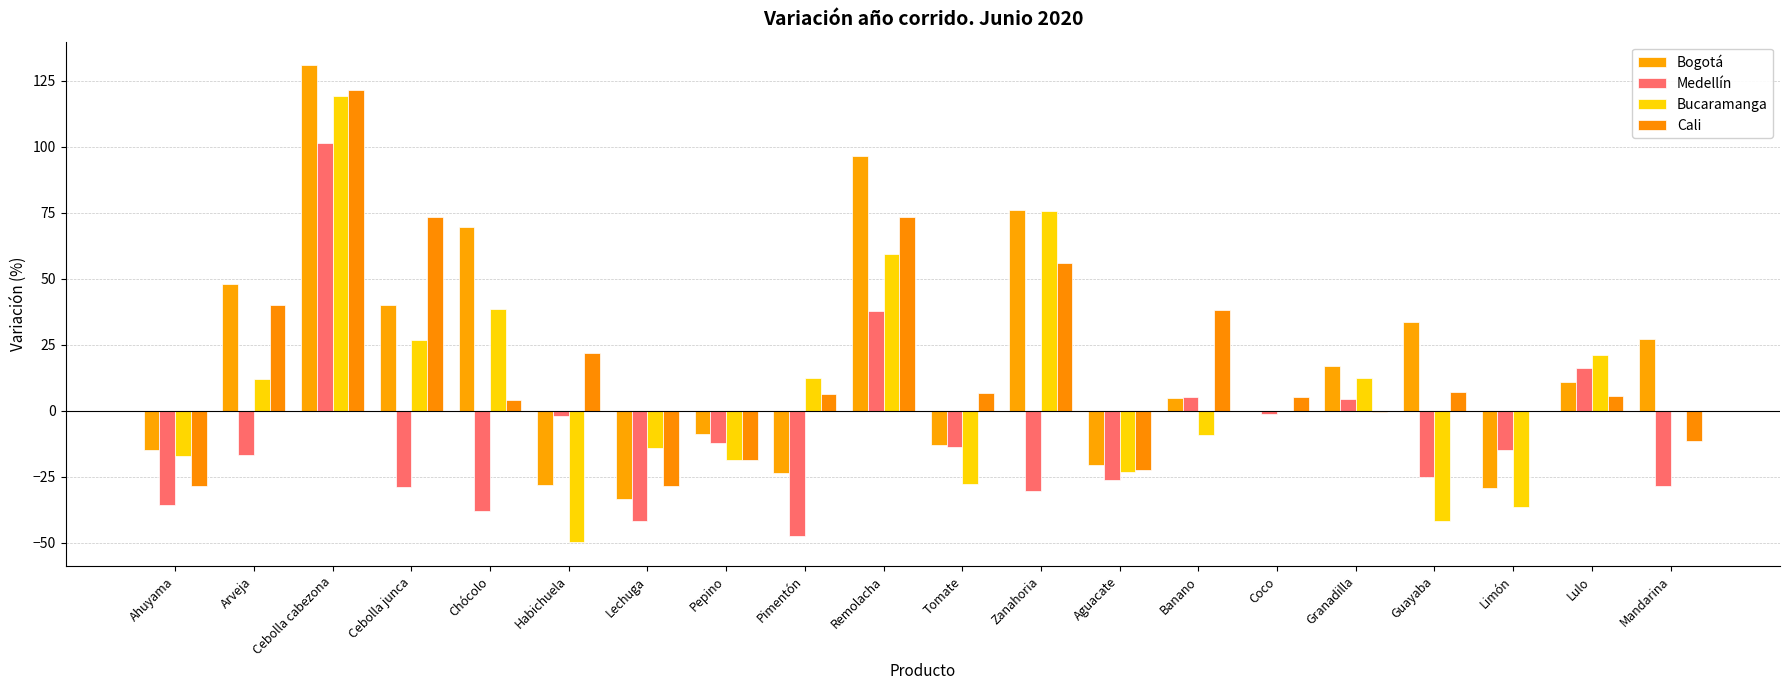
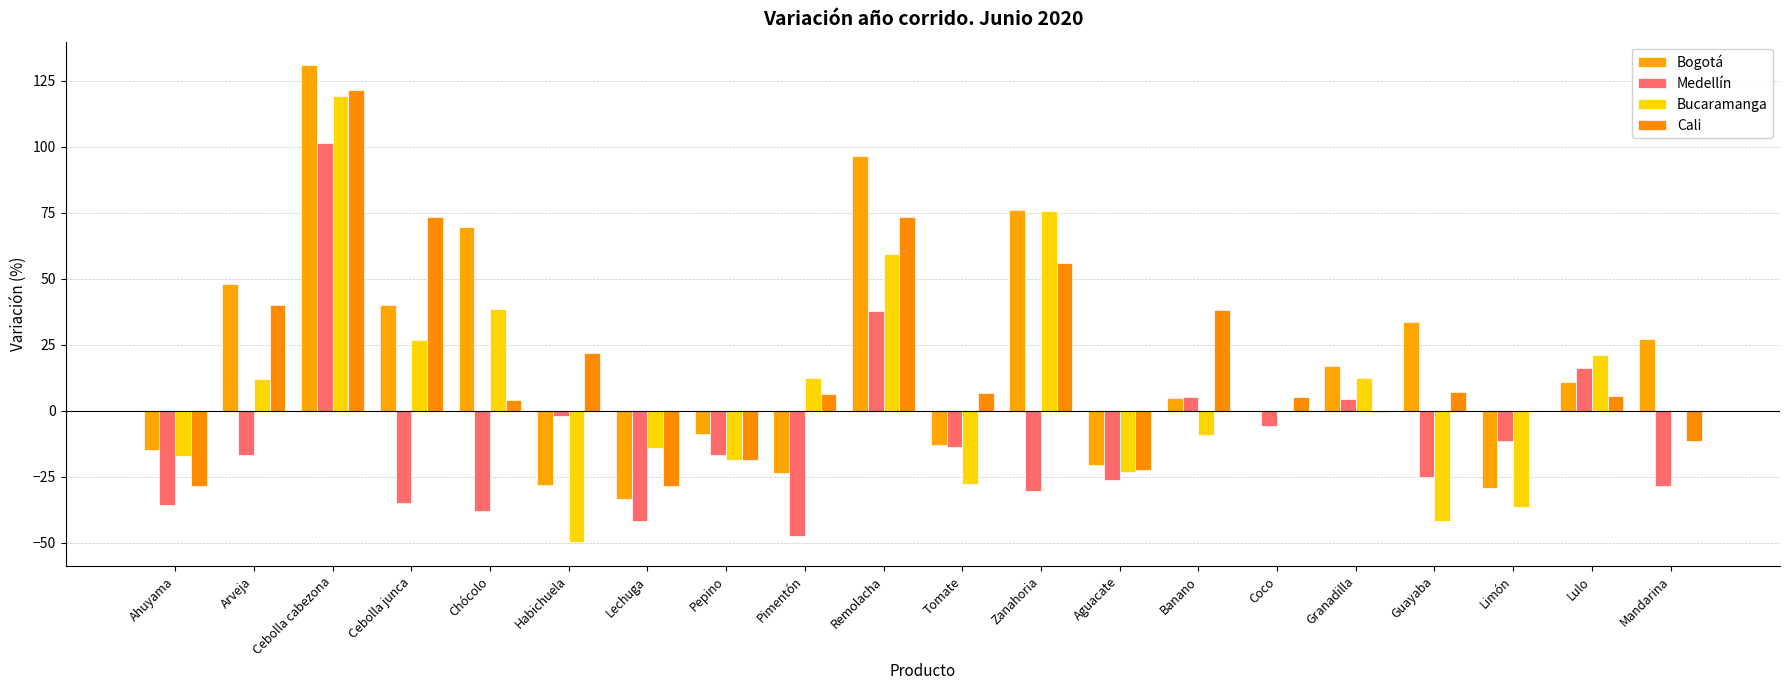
Medellín, Cebolla junca: -29 -> -35
Medellín, Pepino: -12 -> -17
Medellín, Coco: -1 -> -6
Medellín, Limón: -15 -> -11
